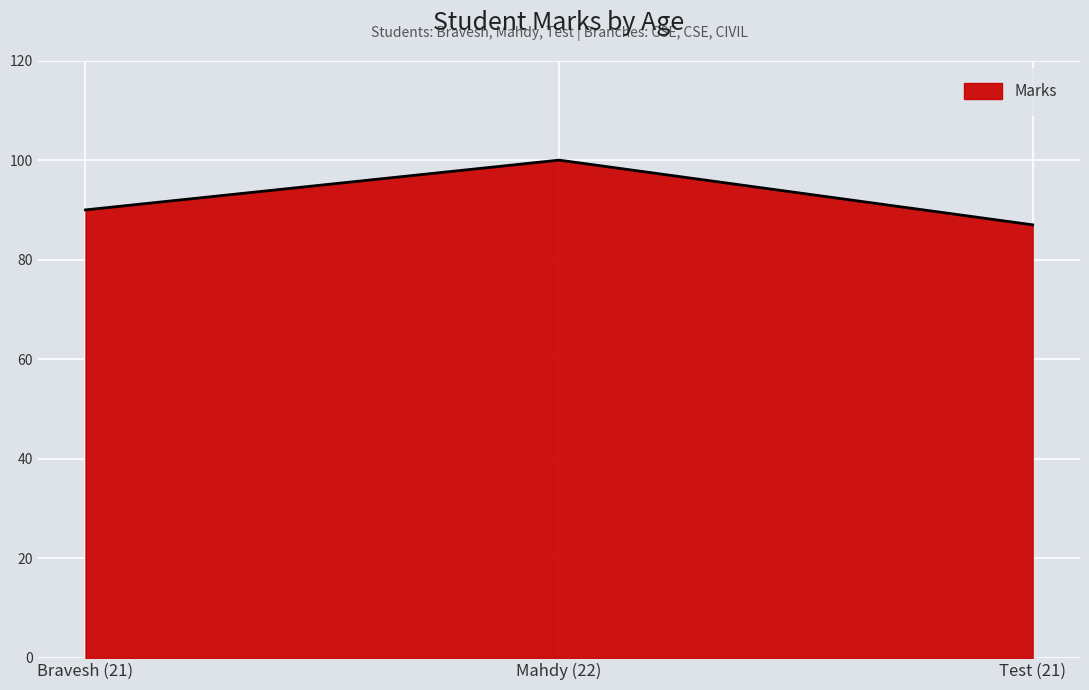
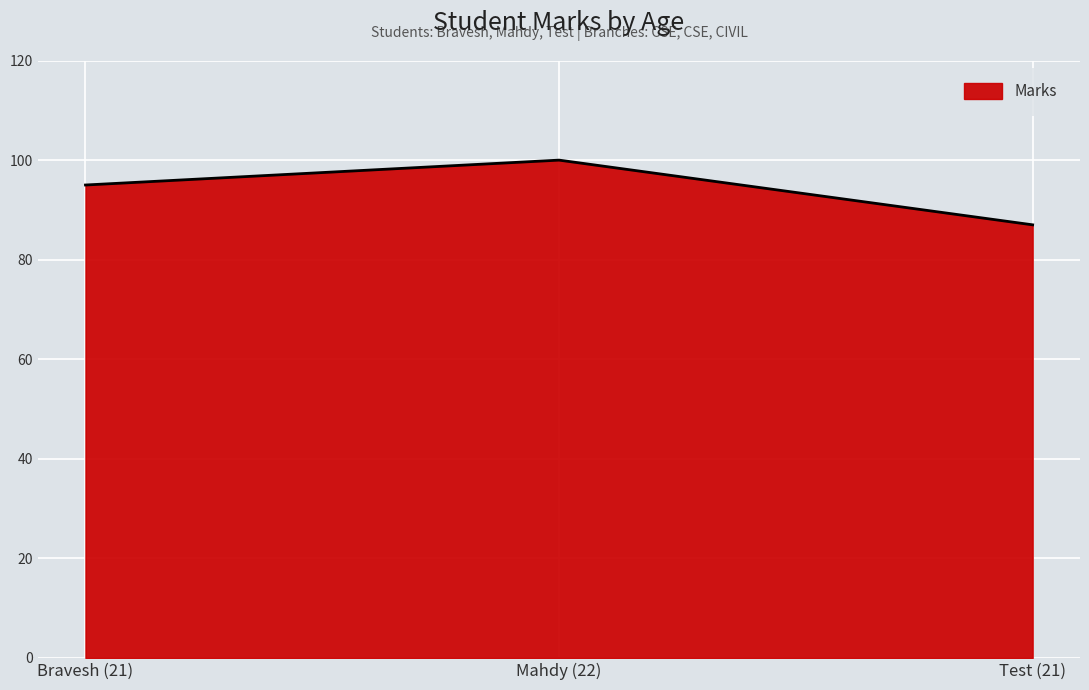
Bravesh (21): 90 -> 95
